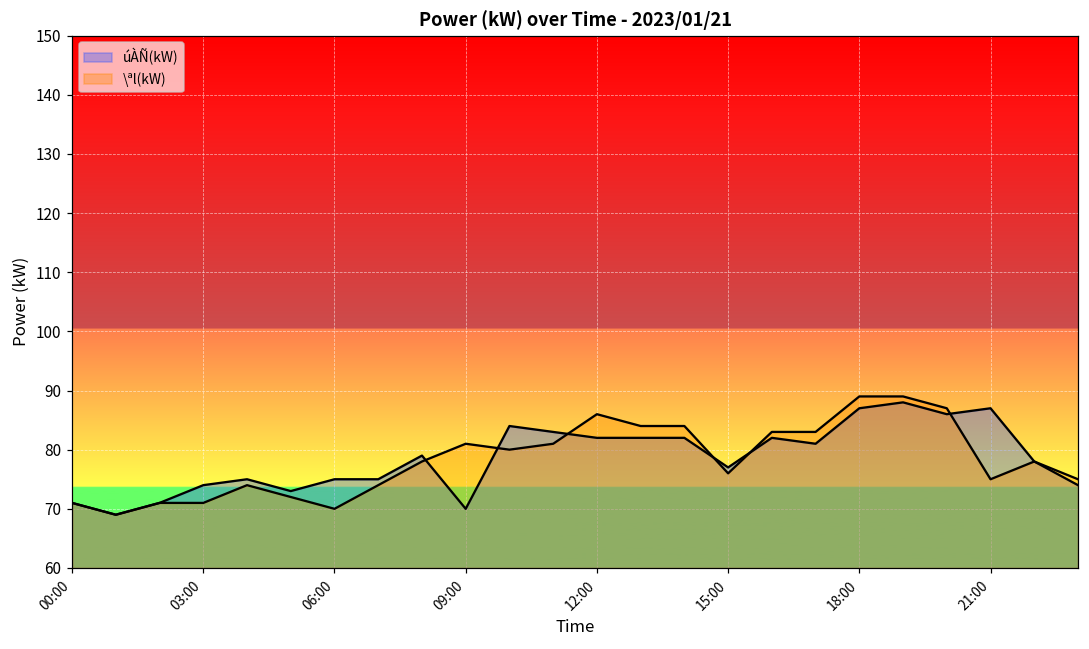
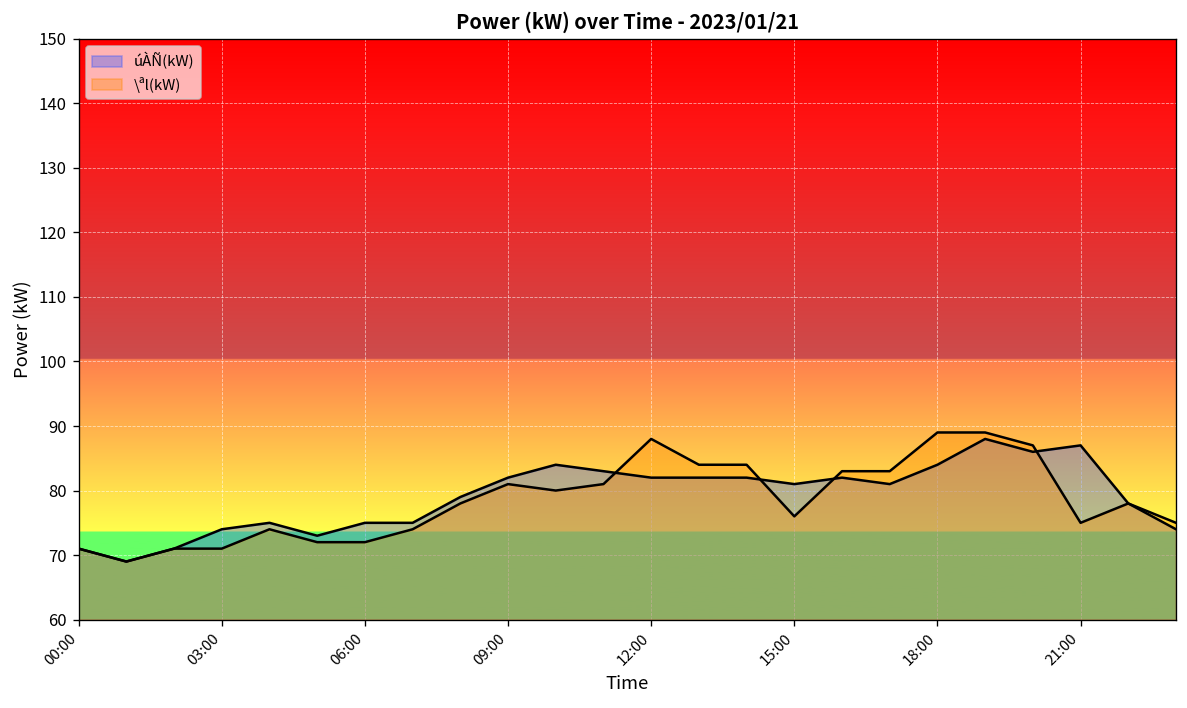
\ªl(kW), 06:00: 70 -> 72
úÀÑ(kW), 09:00: 70 -> 82
\ªl(kW), 12:00: 86 -> 88
úÀÑ(kW), 15:00: 77 -> 81
úÀÑ(kW), 18:00: 87 -> 84
